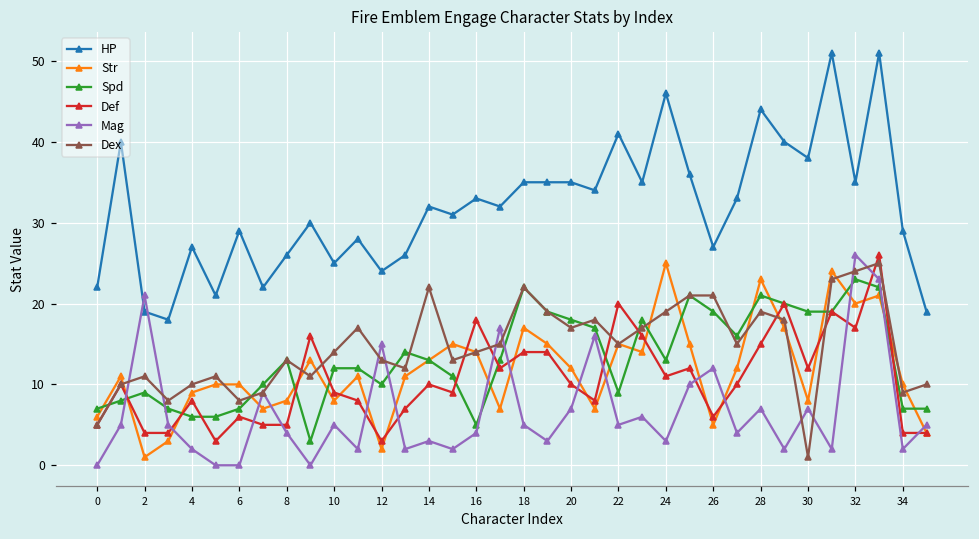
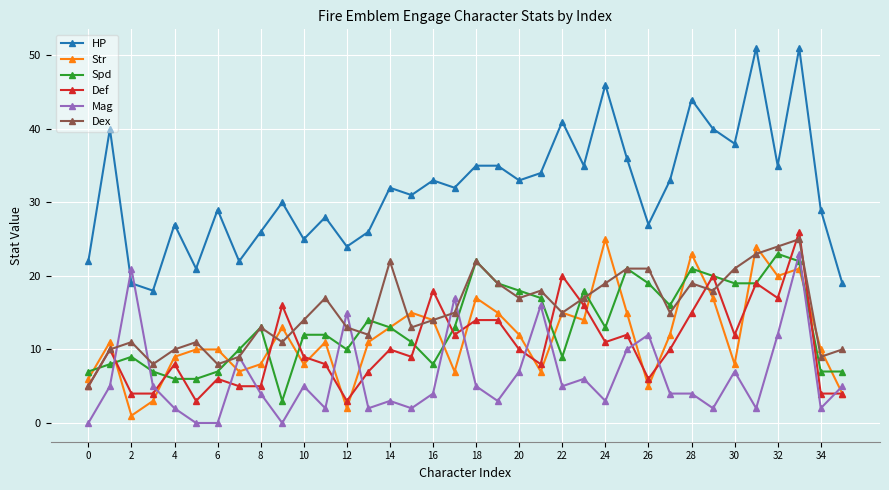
Spd, 16: 5 -> 8
HP, 20: 35 -> 33
Mag, 28: 7 -> 4
Dex, 30: 1 -> 21
Mag, 32: 26 -> 12
